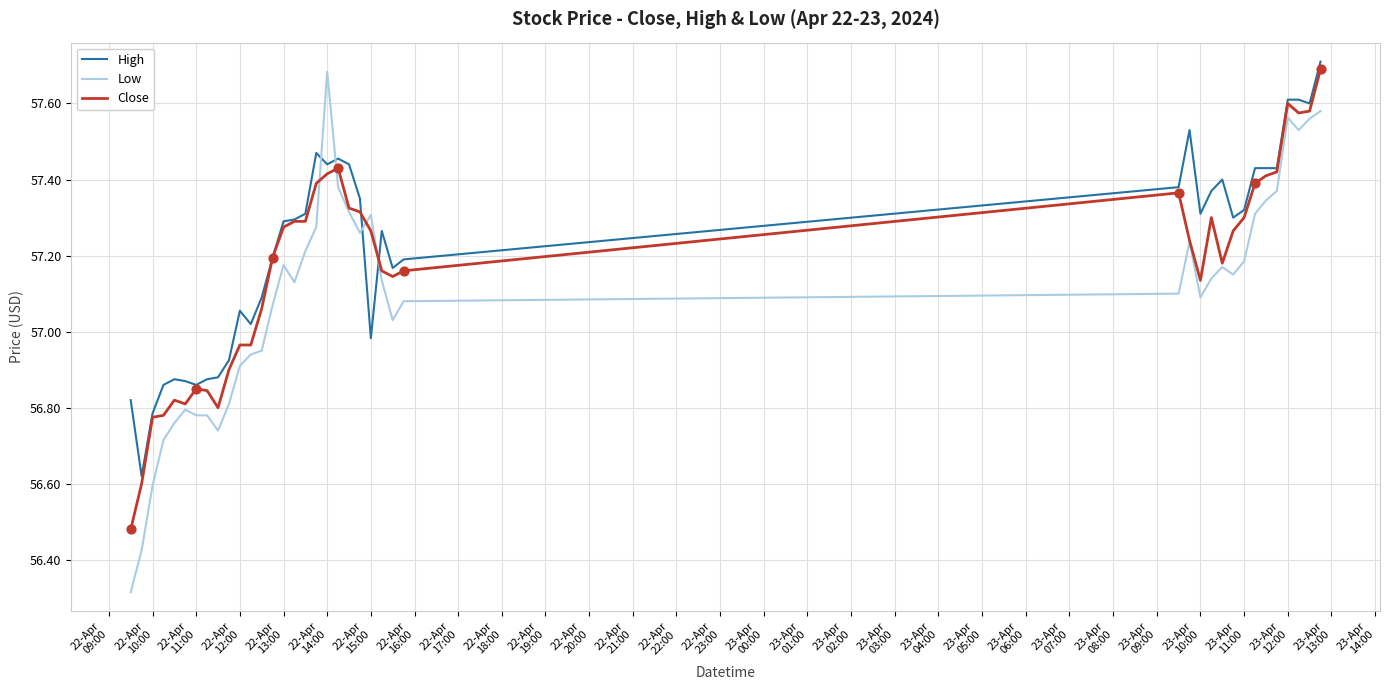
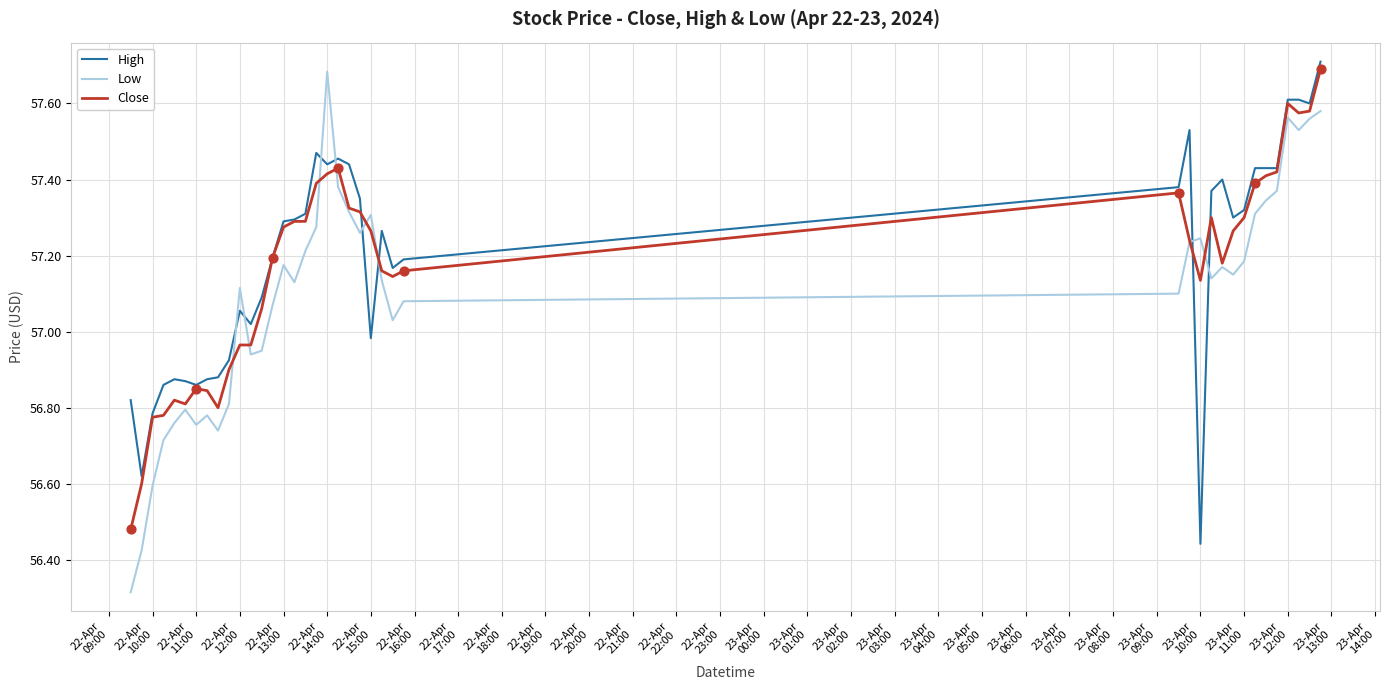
Low, 22-Apr 11:00: 56.78 -> 56.76
Low, 22-Apr 12:00: 56.91 -> 57.12
High, 23-Apr 10:00: 57.31 -> 56.44
Low, 23-Apr 10:00: 57.09 -> 57.25
